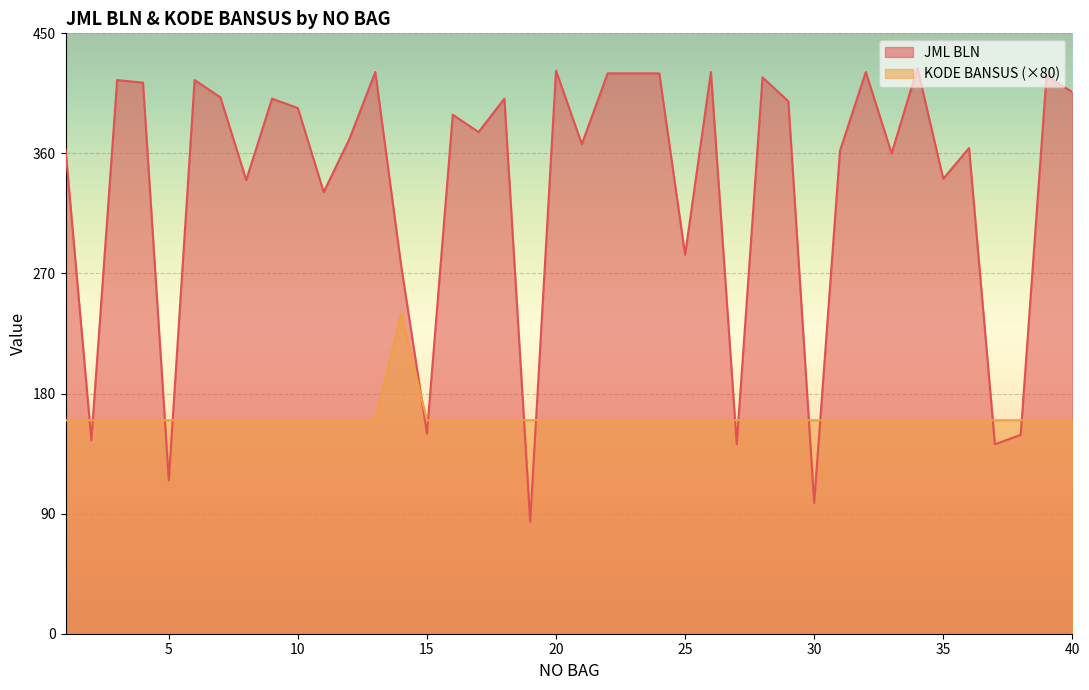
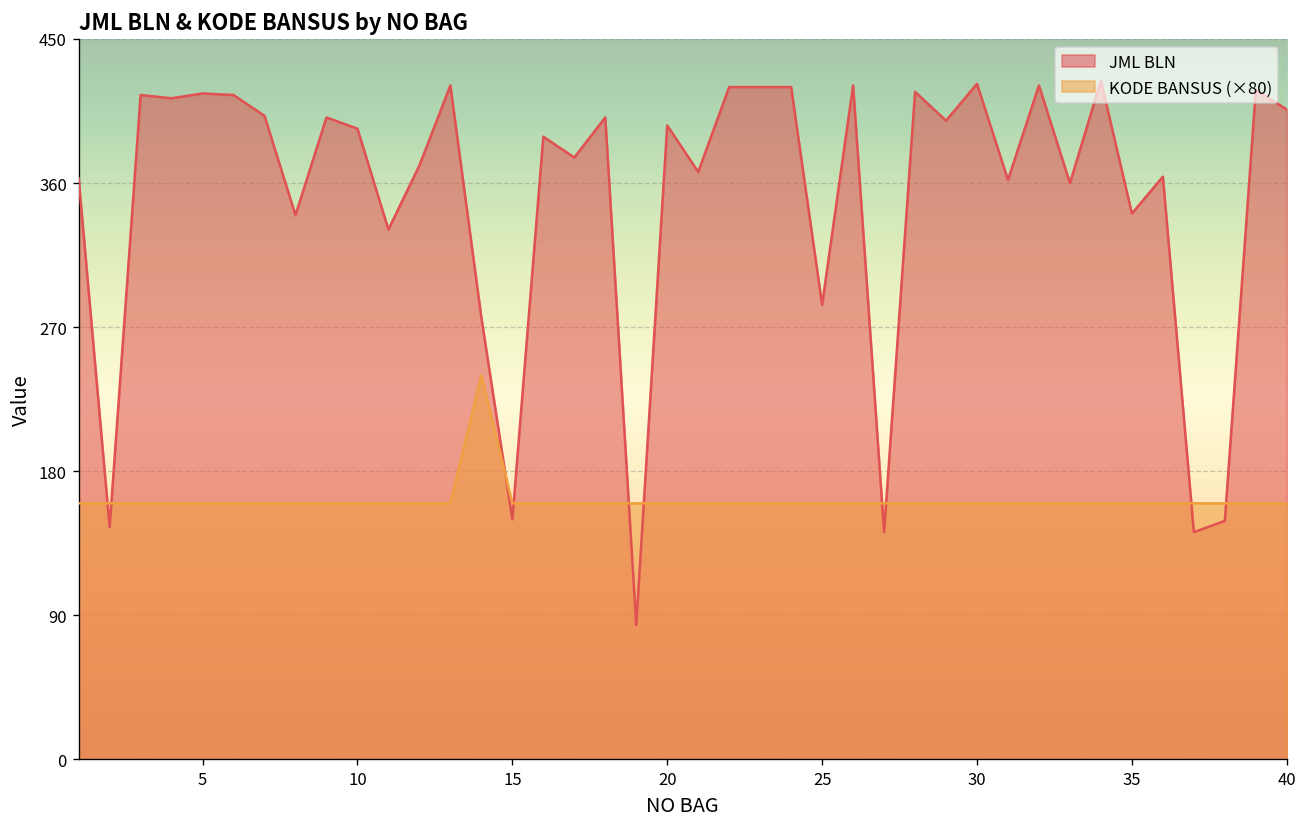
JML BLN, 5: 115 -> 416
JML BLN, 20: 422 -> 396
JML BLN, 30: 98 -> 422
